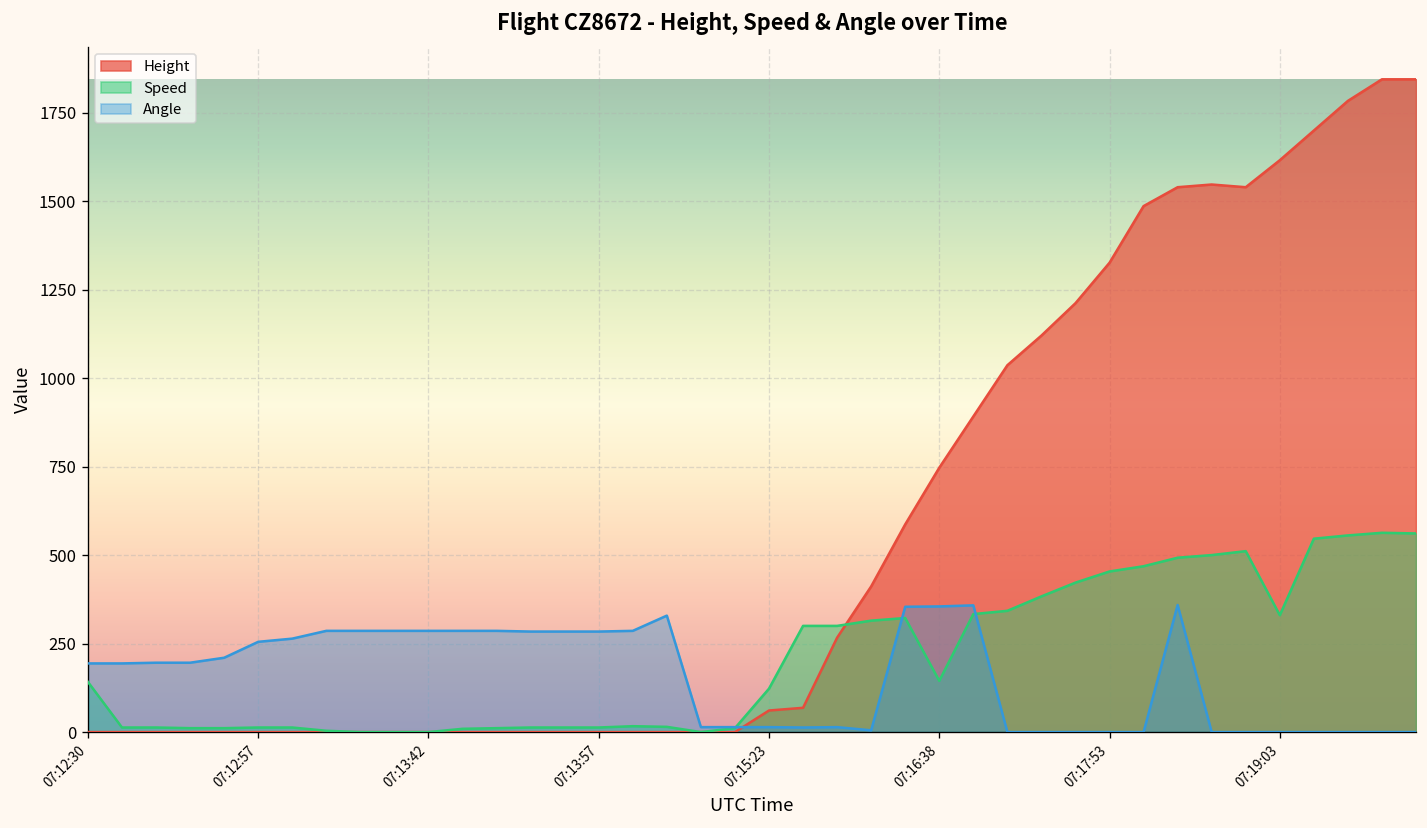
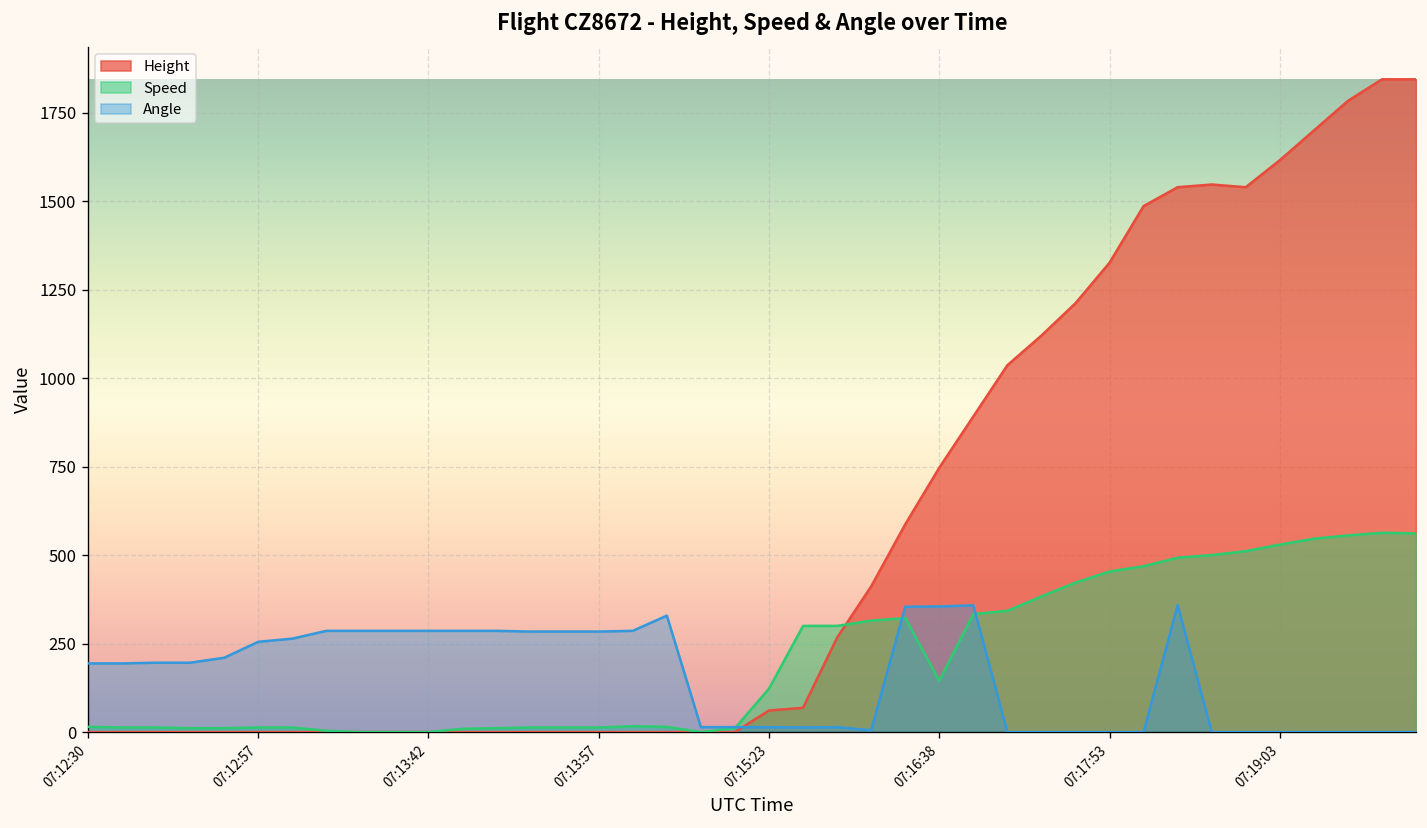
Speed, 07:12:30: 140 -> 10
Speed, 07:19:03: 330 -> 530
